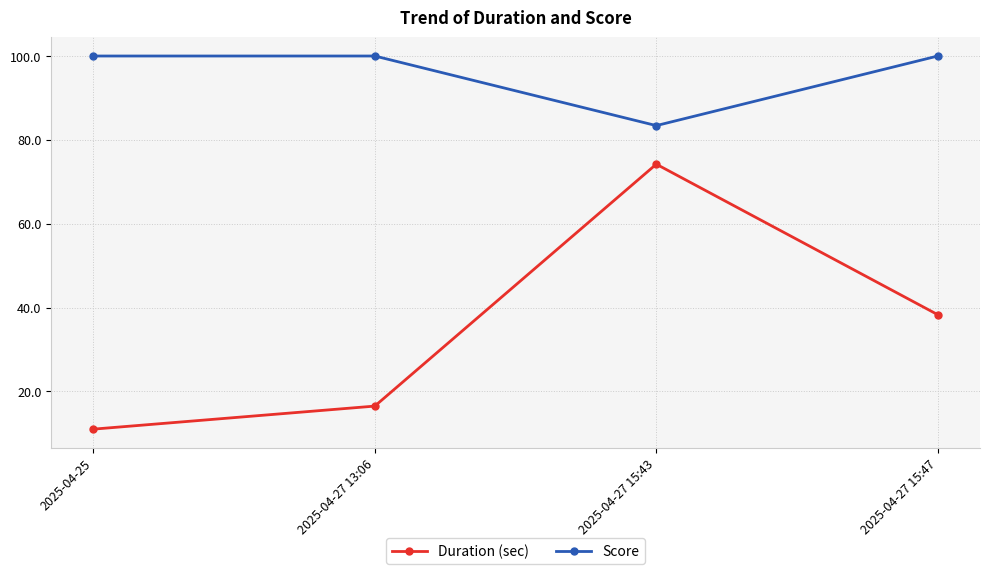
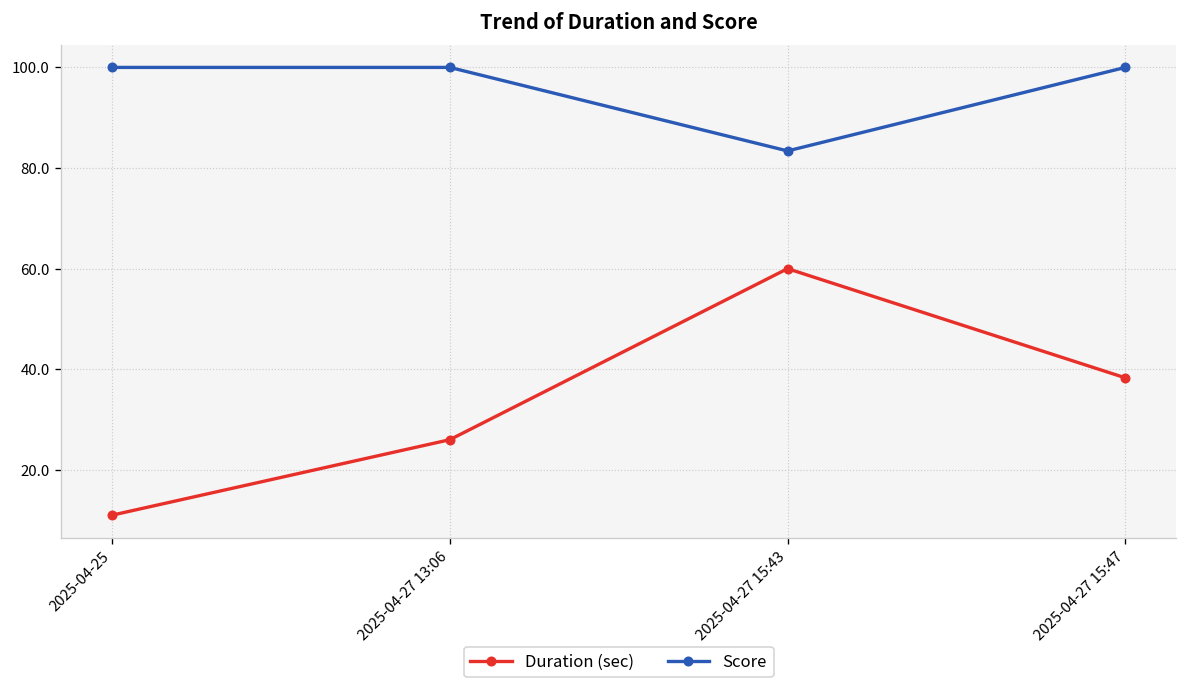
Duration (sec), 2025-04-27 13:06: 17 -> 26
Duration (sec), 2025-04-27 15:43: 74 -> 60
